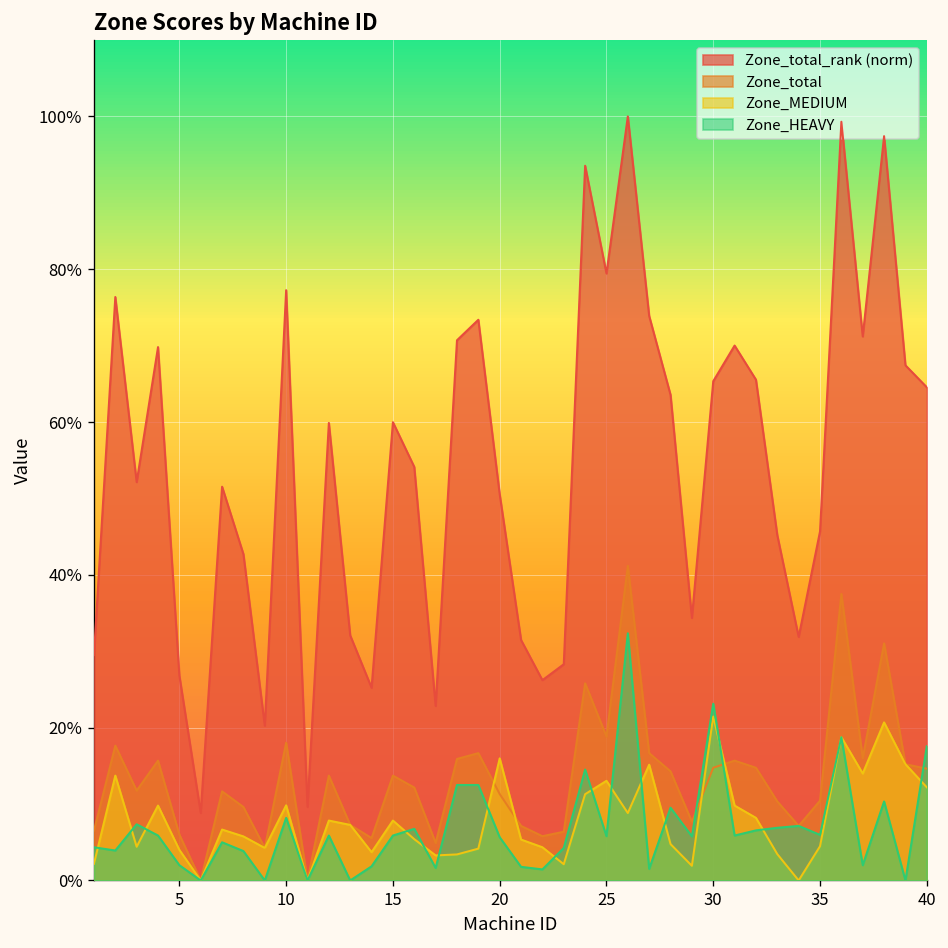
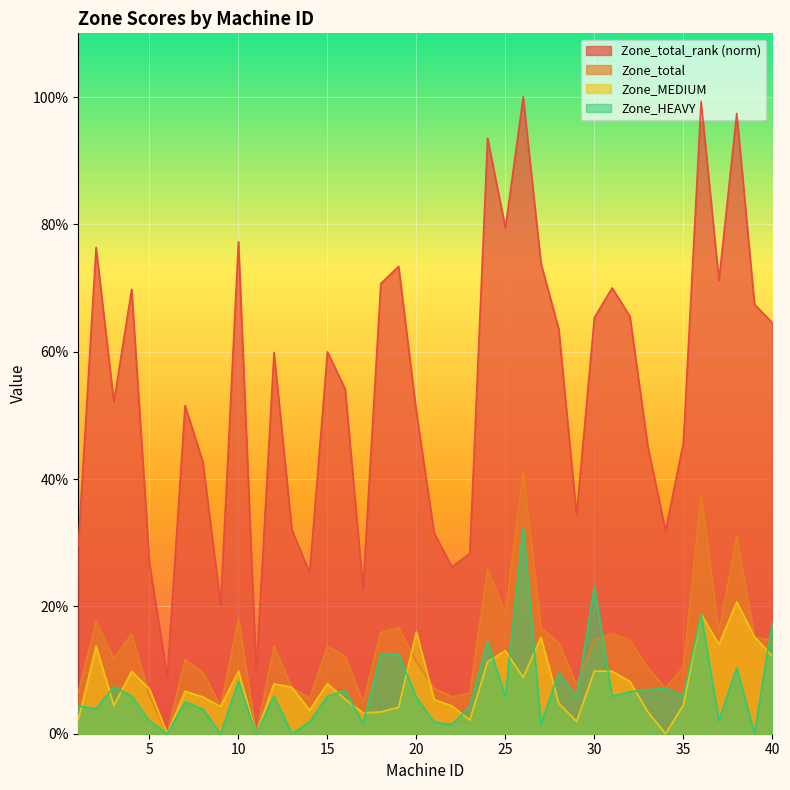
Zone_MEDIUM, 5: 4% -> 7%
Zone_MEDIUM, 30: 21% -> 10%
